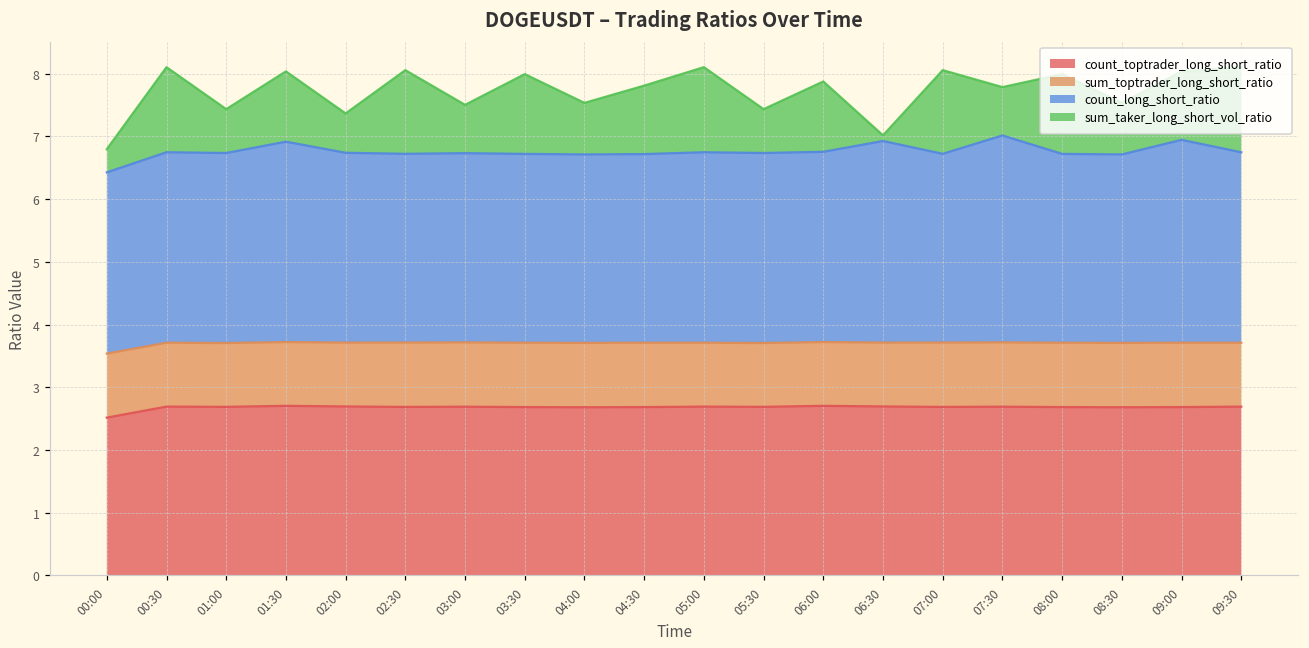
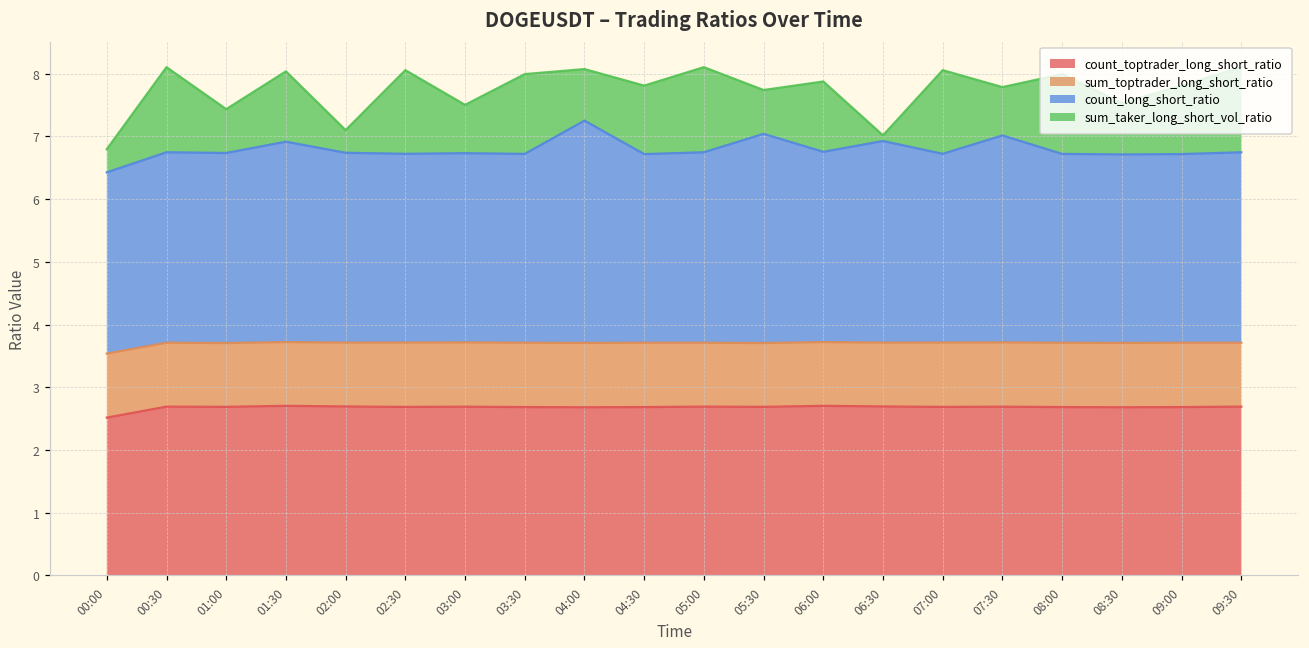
sum_taker_long_short_vol_ratio, 02:00: 0.6 -> 0.4
count_long_short_ratio, 04:00: 3.0 -> 3.5
count_long_short_ratio, 05:30: 3.0 -> 3.3
count_long_short_ratio, 09:00: 3.2 -> 3.0
